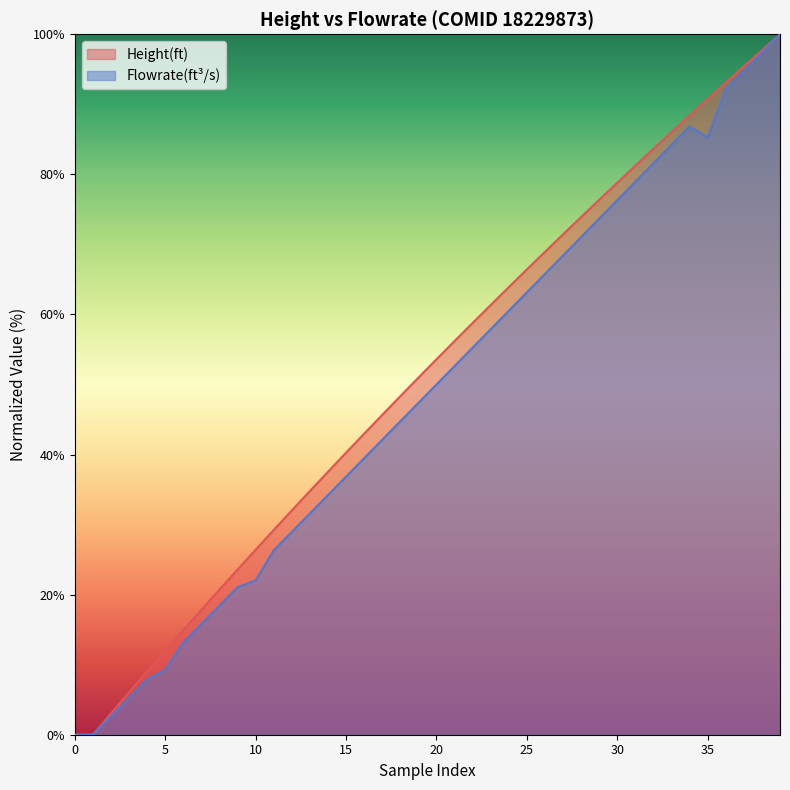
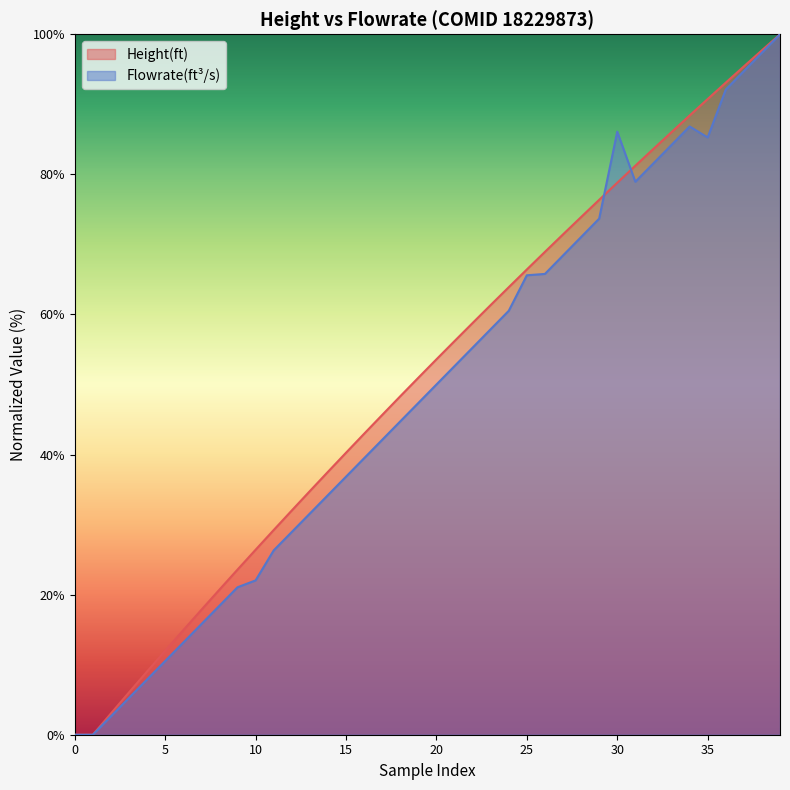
Flowrate(ft³/s), 5: 9% -> 11%
Flowrate(ft³/s), 25: 63% -> 66%
Flowrate(ft³/s), 30: 76% -> 86%
